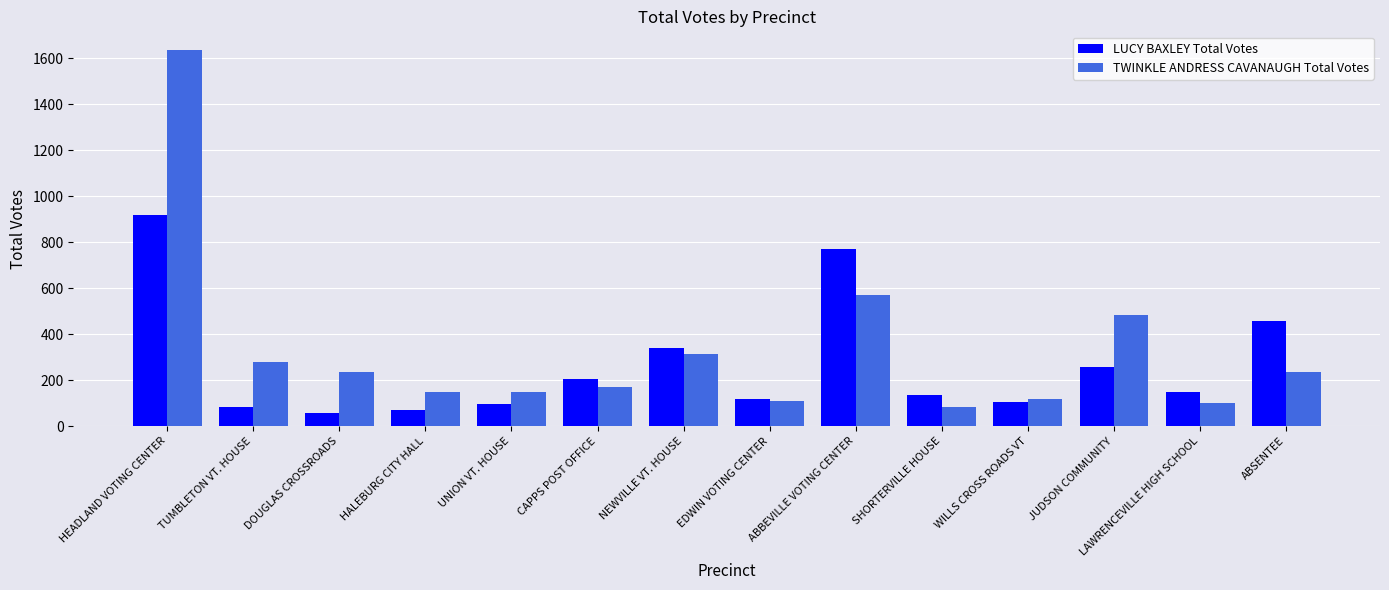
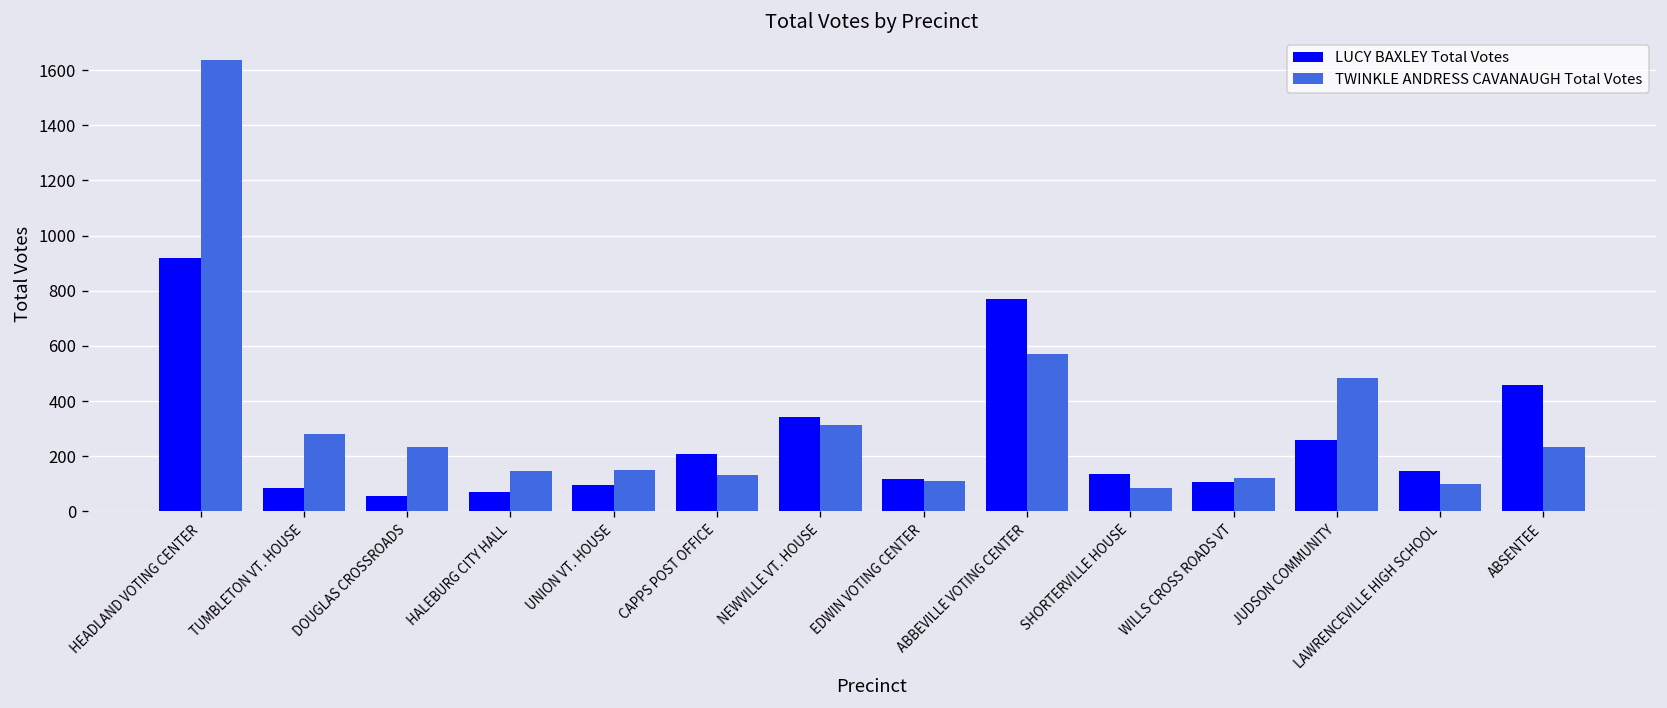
TWINKLE ANDRESS CAVANAUGH Total Votes, CAPPS POST OFFICE: 170 -> 130
